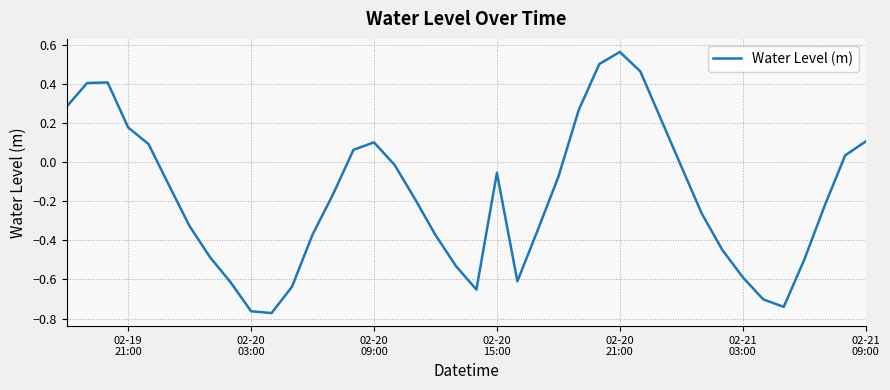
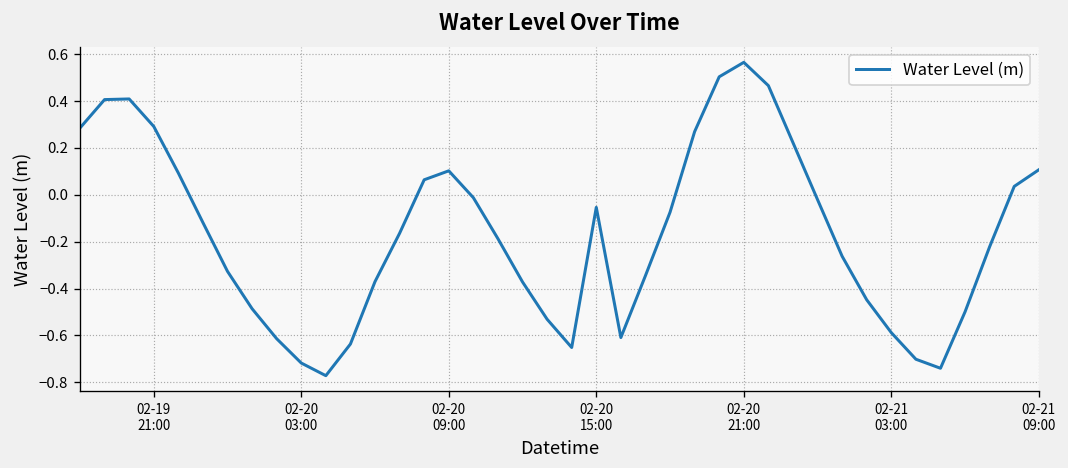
02-19 21:00: 0.18 -> 0.29
02-20 03:00: -0.76 -> -0.72
